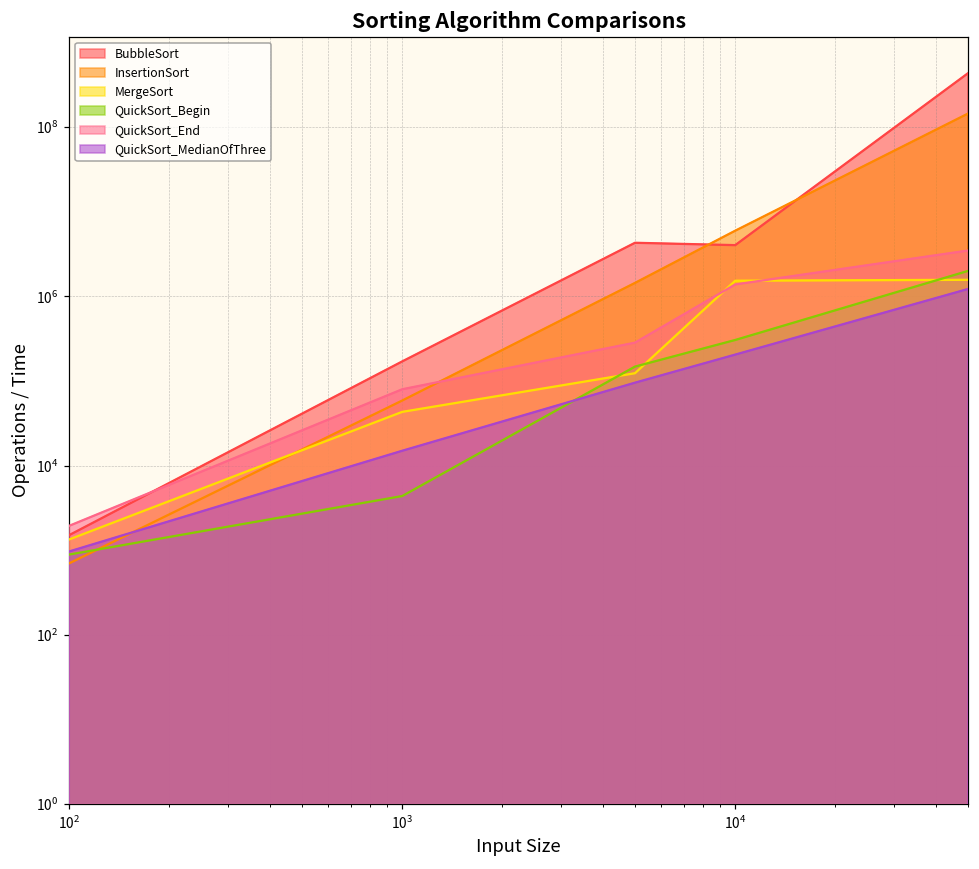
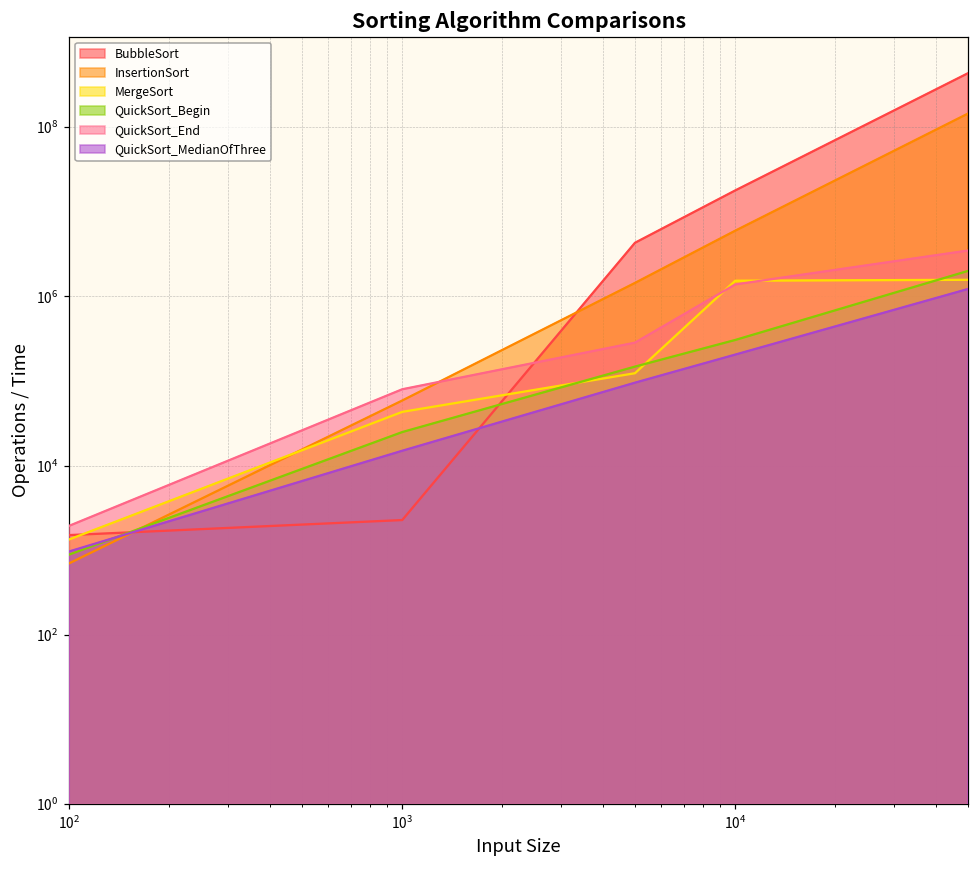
BubbleSort, 10^3: 170000 -> 2300
QuickSort_Begin, 10^3: 4000 -> 25000
BubbleSort, 10^4: 4000000 -> 18000000
